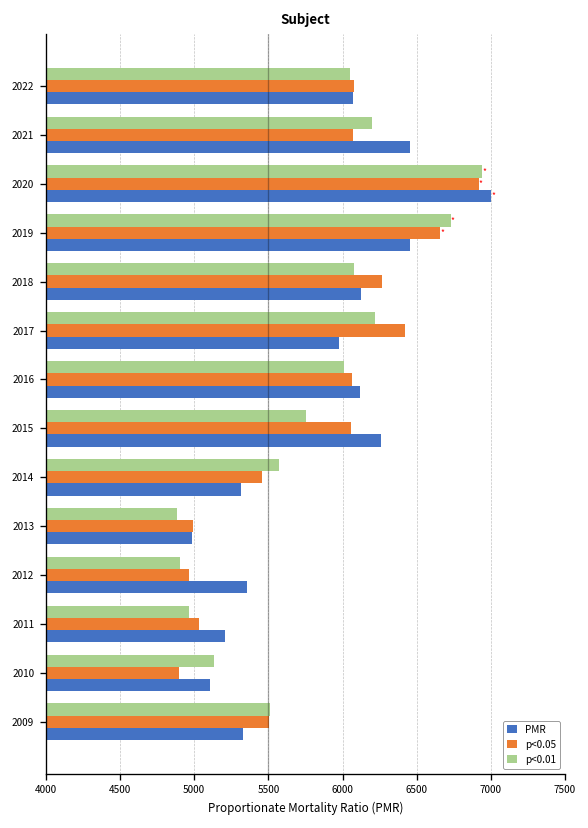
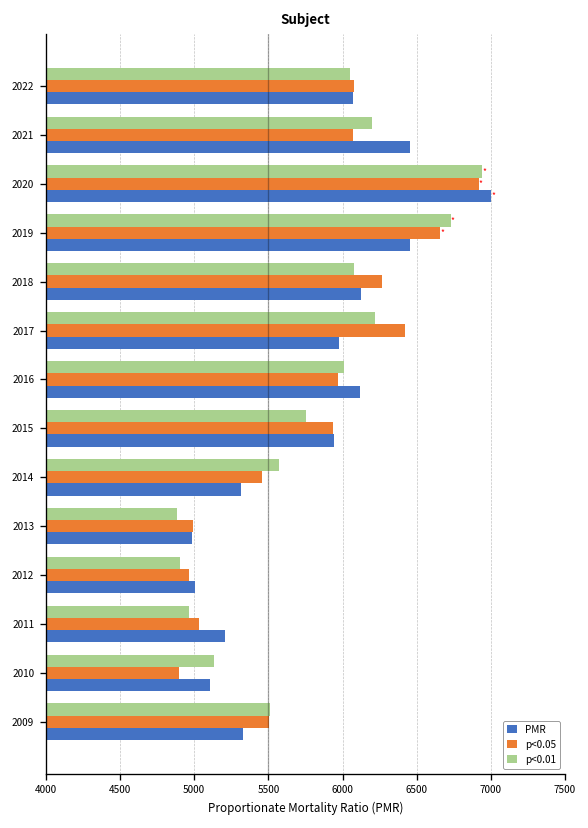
p<0.05, 2016: 6070 -> 5970
p<0.05, 2015: 6060 -> 5940
PMR, 2015: 6260 -> 5940
PMR, 2012: 5360 -> 5010
